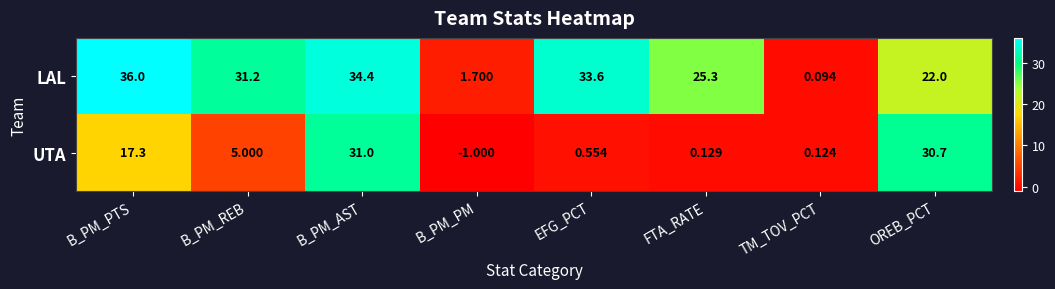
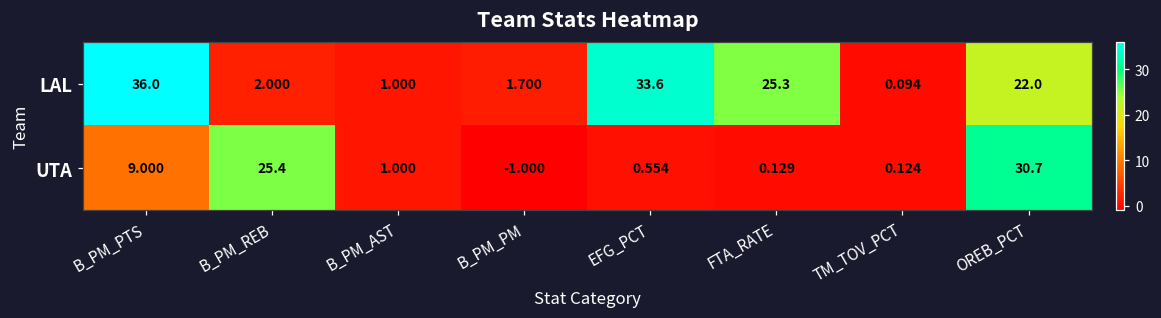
LAL, B_PM_REB: 31.2 -> 2.000
LAL, B_PM_AST: 34.4 -> 1.000
UTA, B_PM_PTS: 17.3 -> 9.000
UTA, B_PM_REB: 5.000 -> 25.4
UTA, B_PM_AST: 31.0 -> 1.000
